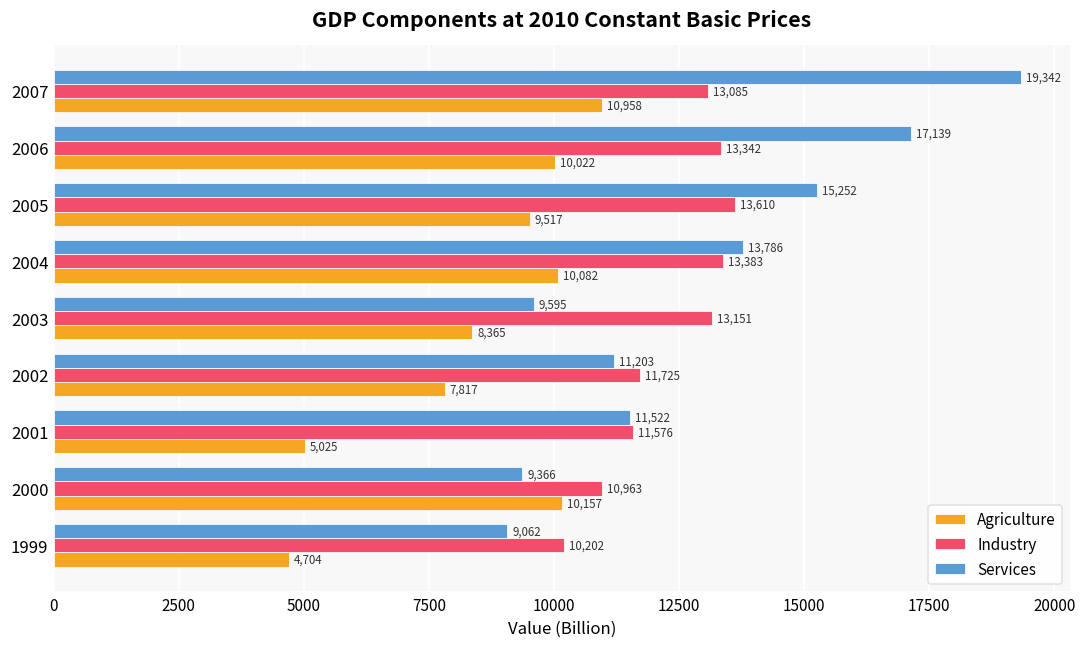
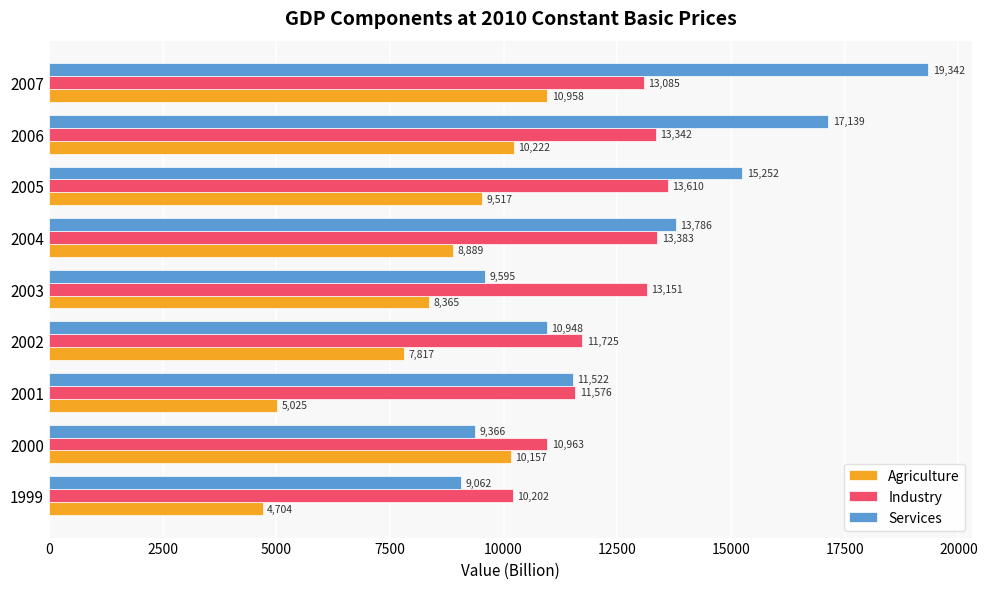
Agriculture, 2006: 10,022 -> 10,222
Agriculture, 2004: 10,082 -> 8,889
Services, 2002: 11,203 -> 10,948
